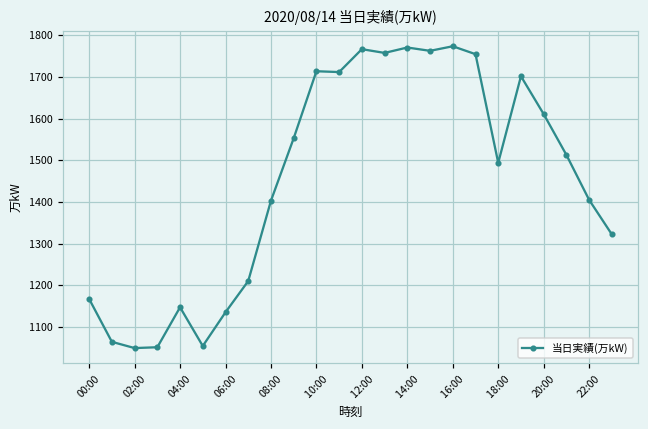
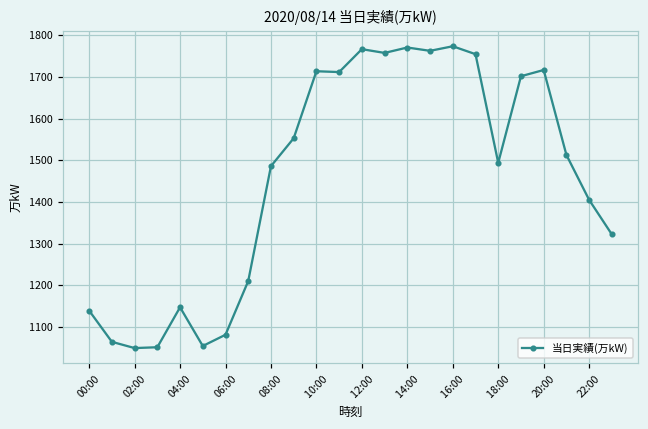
00:00: 1170 -> 1140
06:00: 1140 -> 1080
08:00: 1400 -> 1490
20:00: 1610 -> 1720
